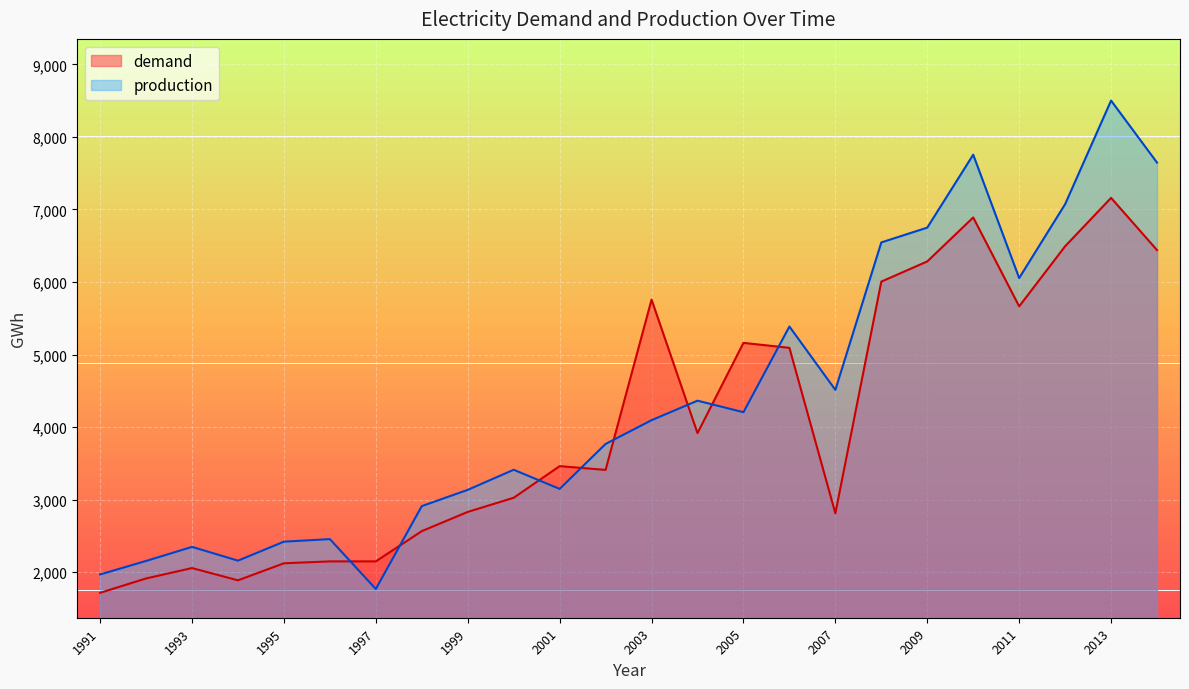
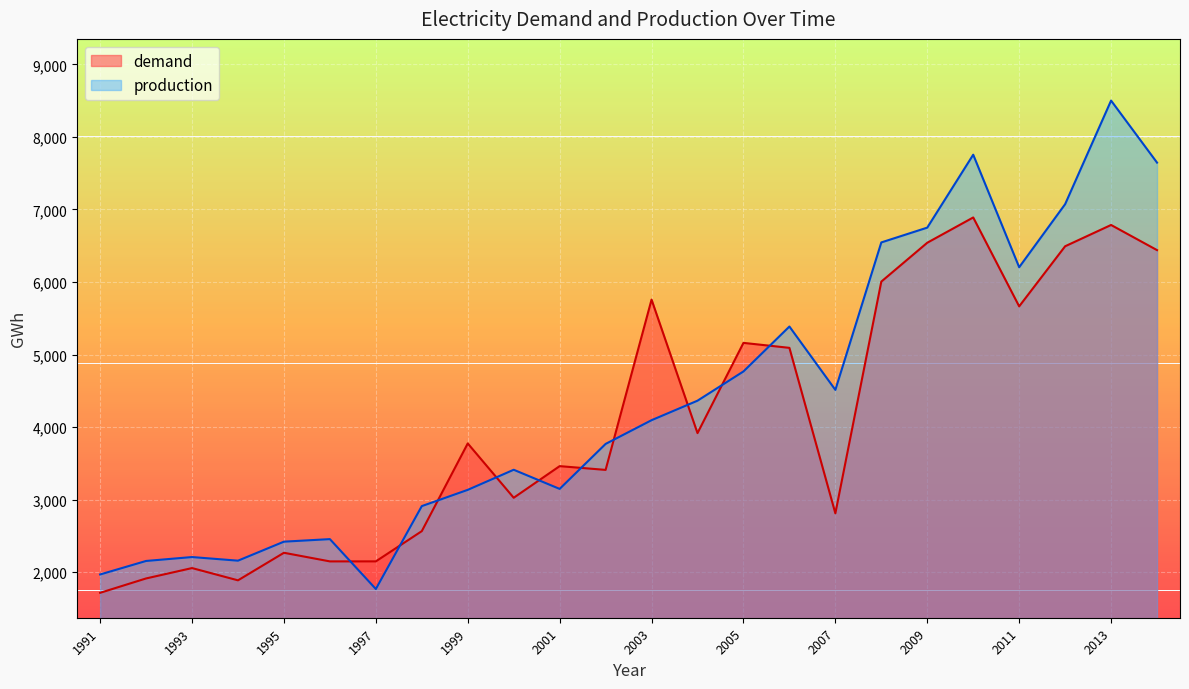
production, 1993: 2,400 -> 2,200
demand, 1995: 2,100 -> 2,300
demand, 1999: 2,800 -> 3,800
production, 2005: 4,200 -> 4,800
demand, 2009: 6,300 -> 6,500
production, 2011: 6,100 -> 6,200
demand, 2013: 7,200 -> 6,800
